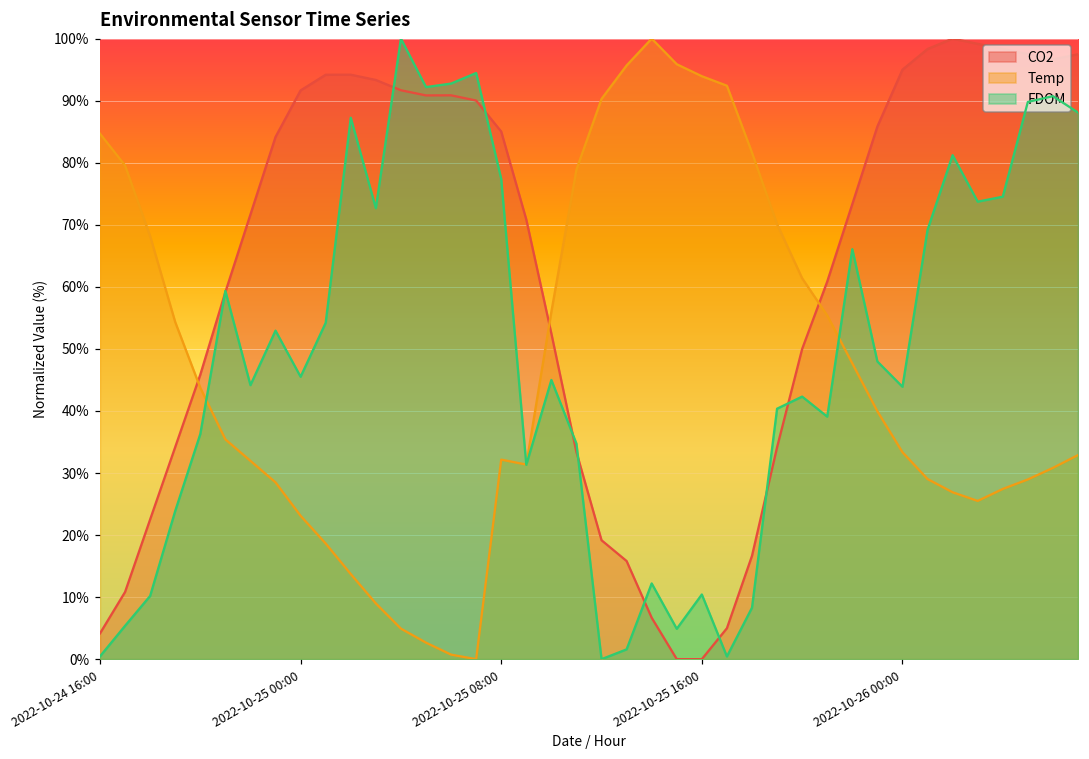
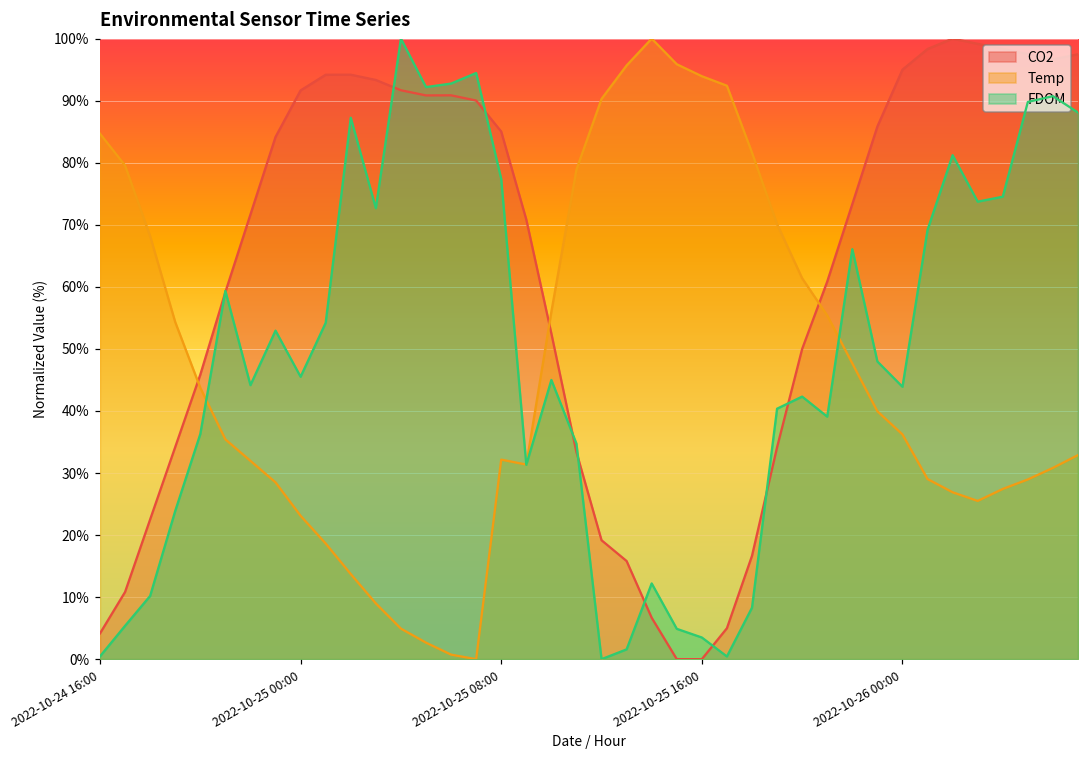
FDOM, 2022-10-25 16:00: 10% -> 3%
Temp, 2022-10-26 00:00: 33% -> 36%
